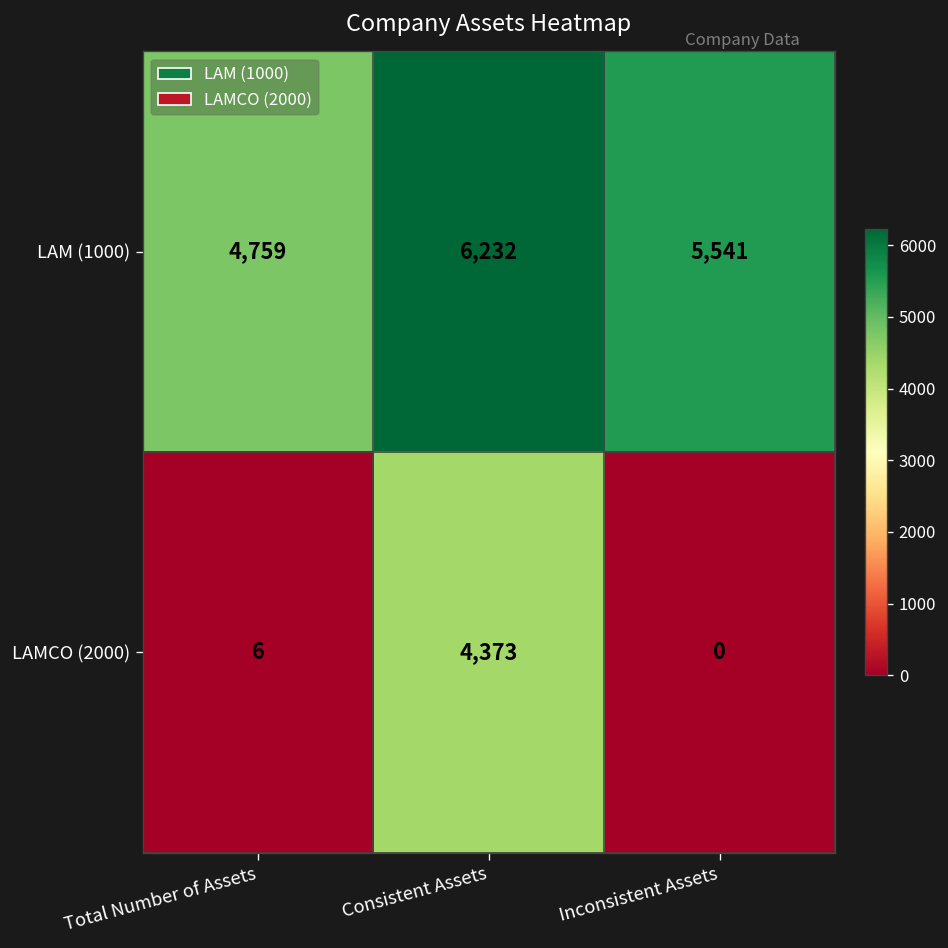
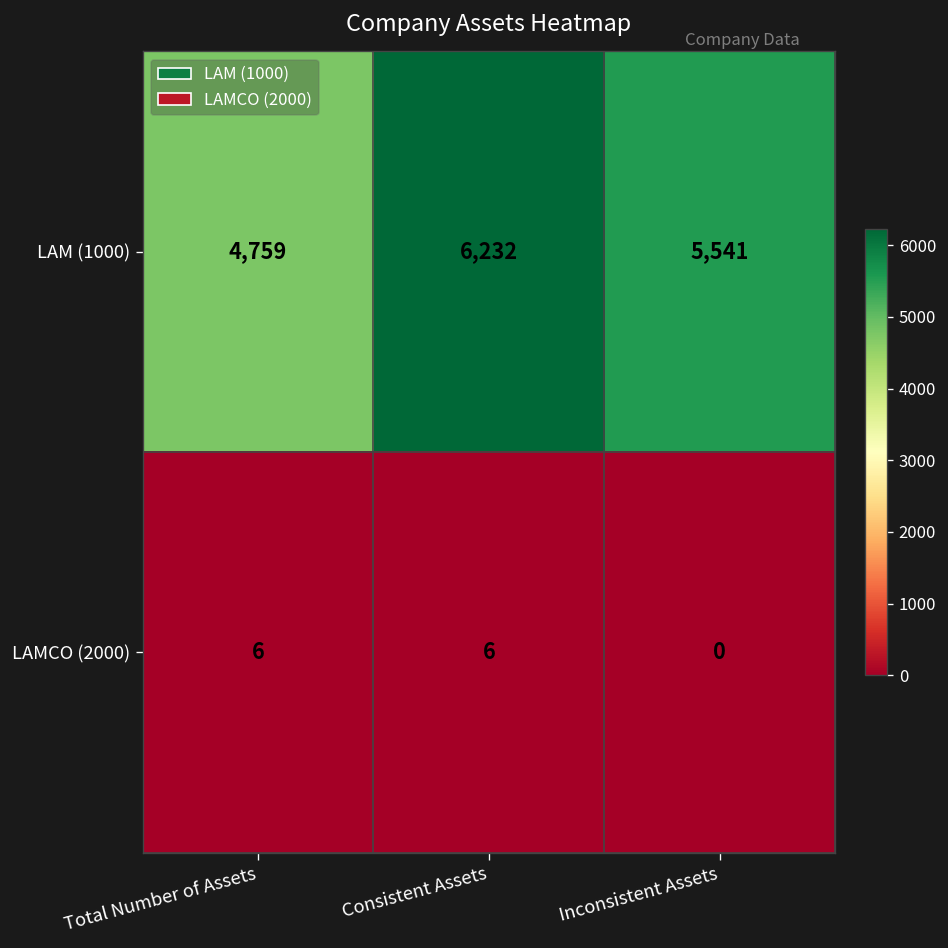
LAMCO (2000), Consistent Assets: 4,373 -> 6
